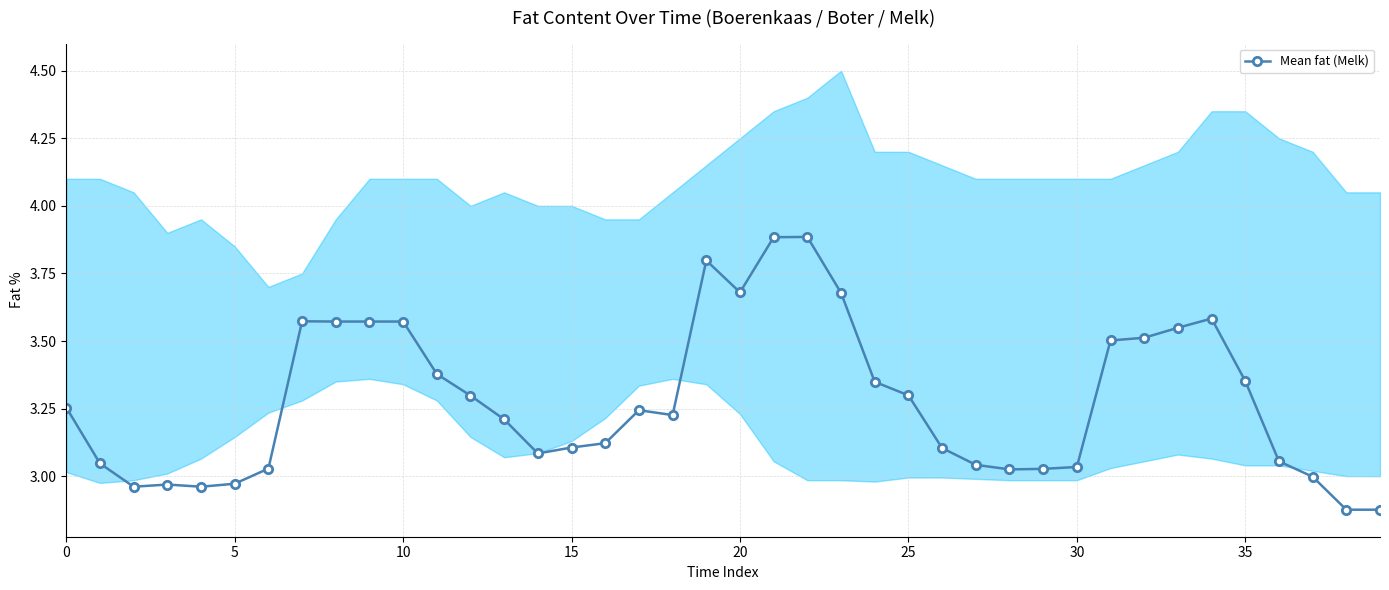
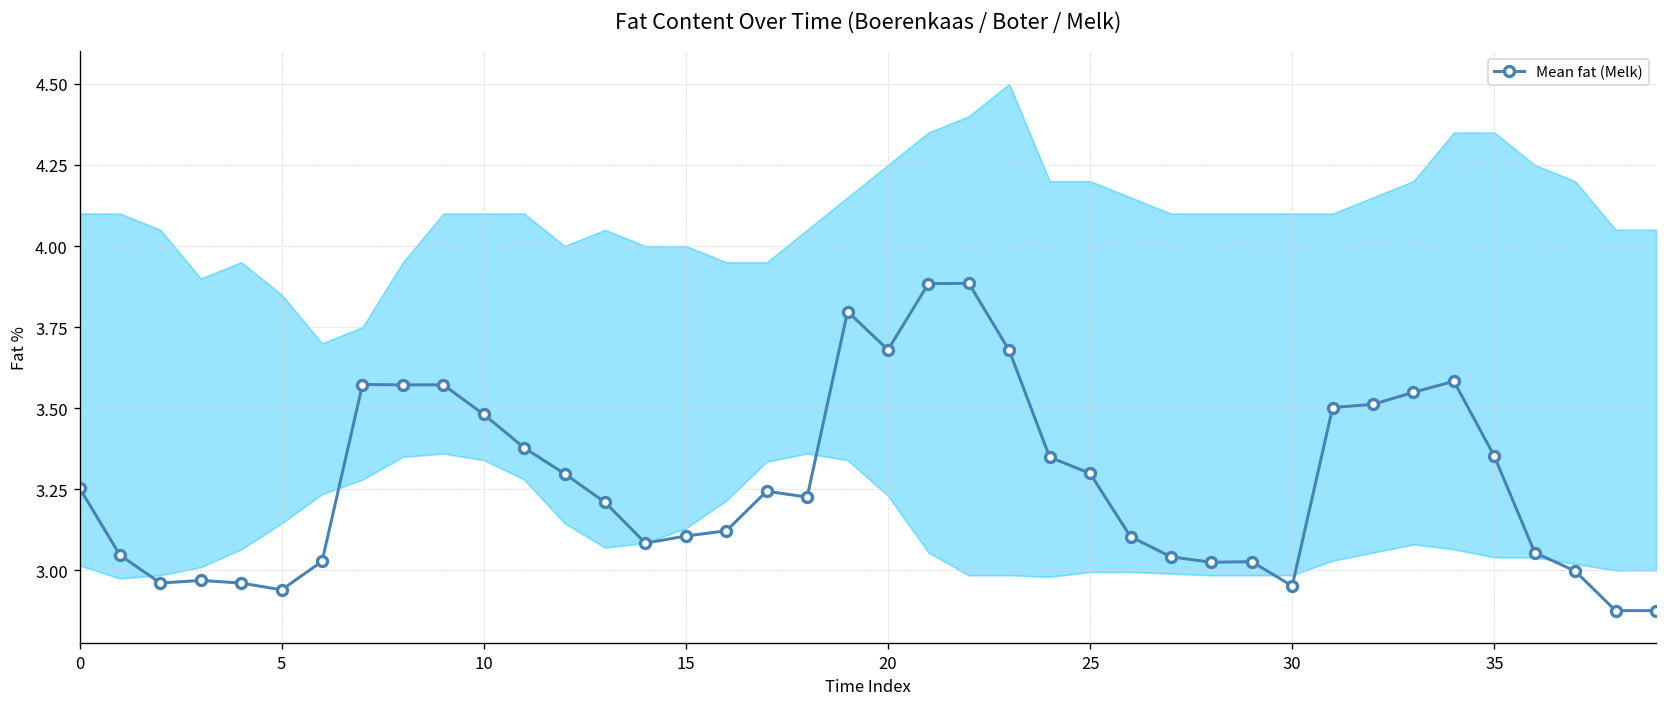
Mean fat (Melk), 5: 2.97 -> 2.94
Mean fat (Melk), 10: 3.57 -> 3.48
Mean fat (Melk), 30: 3.03 -> 2.95
